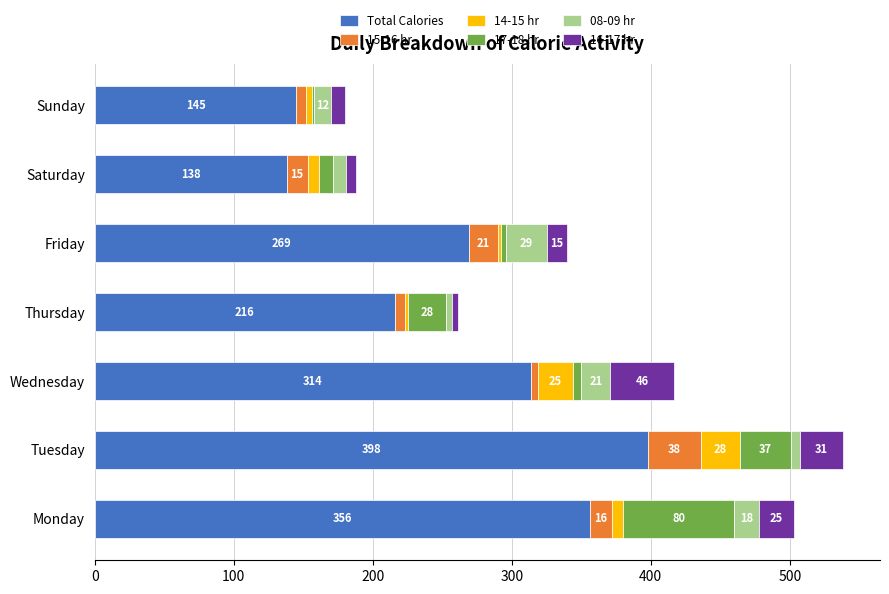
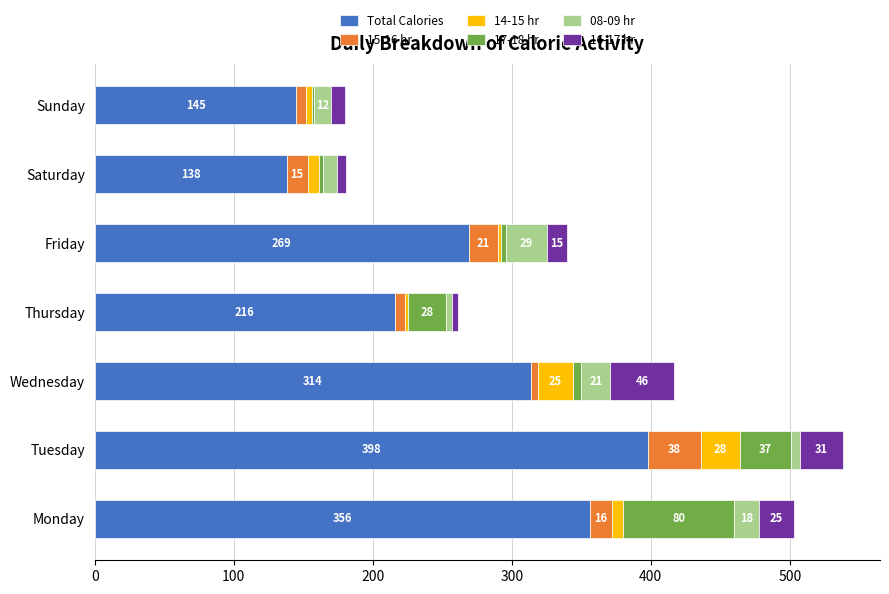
17-18 hr, Saturday: 10 -> 3
